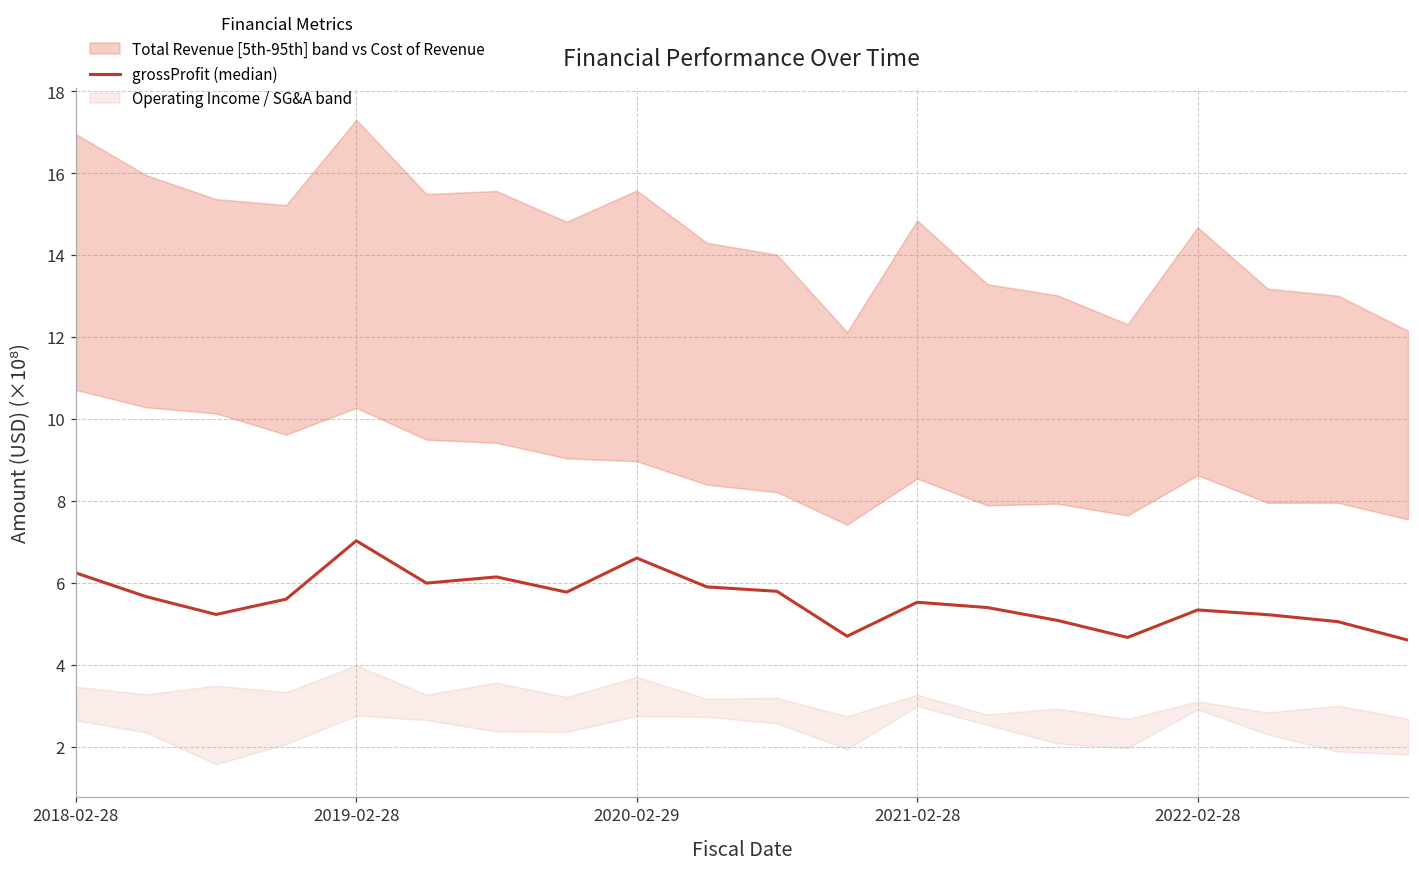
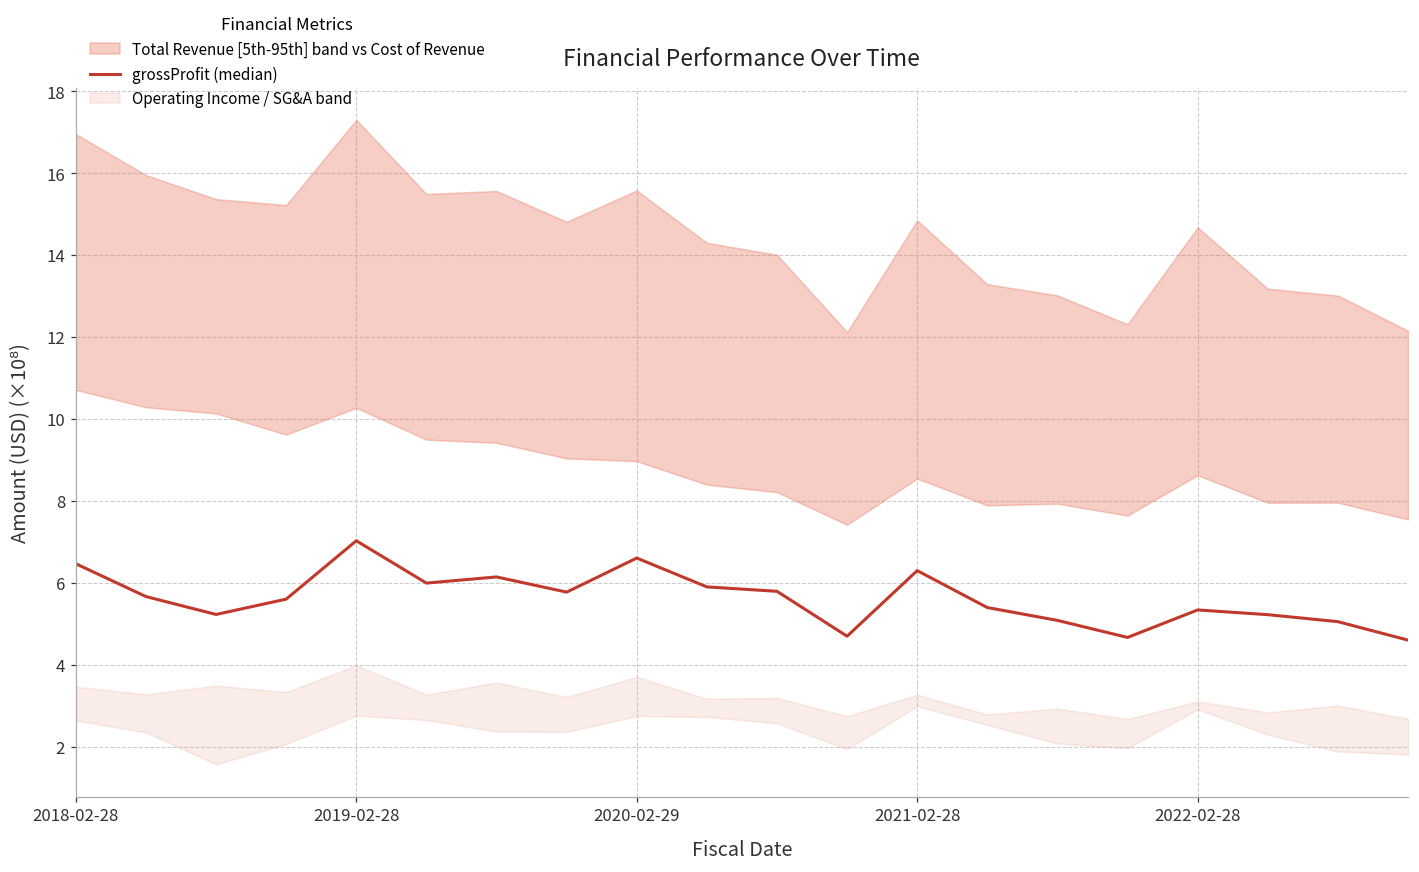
grossProfit (median), 2018-02-28: 6.2 -> 6.5
grossProfit (median), 2021-02-28: 5.5 -> 6.3
